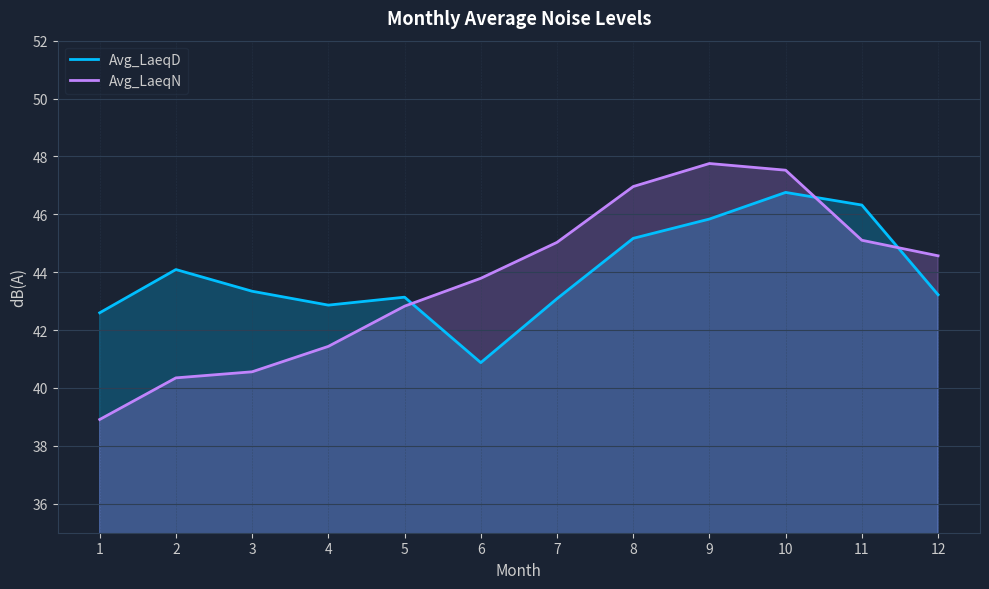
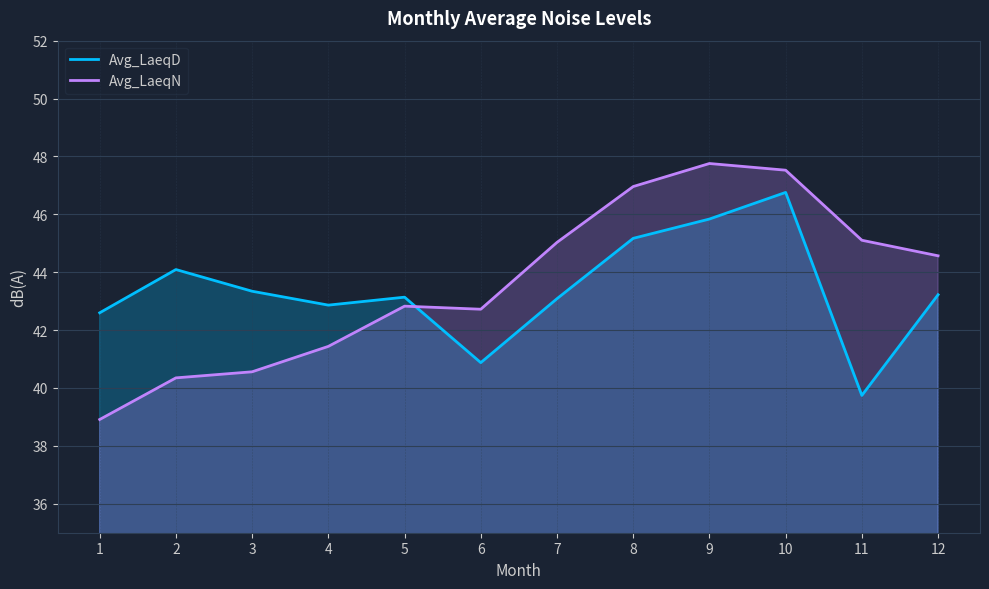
Avg_LaeqN, 6: 43.8 -> 42.7
Avg_LaeqD, 11: 46.3 -> 39.7
